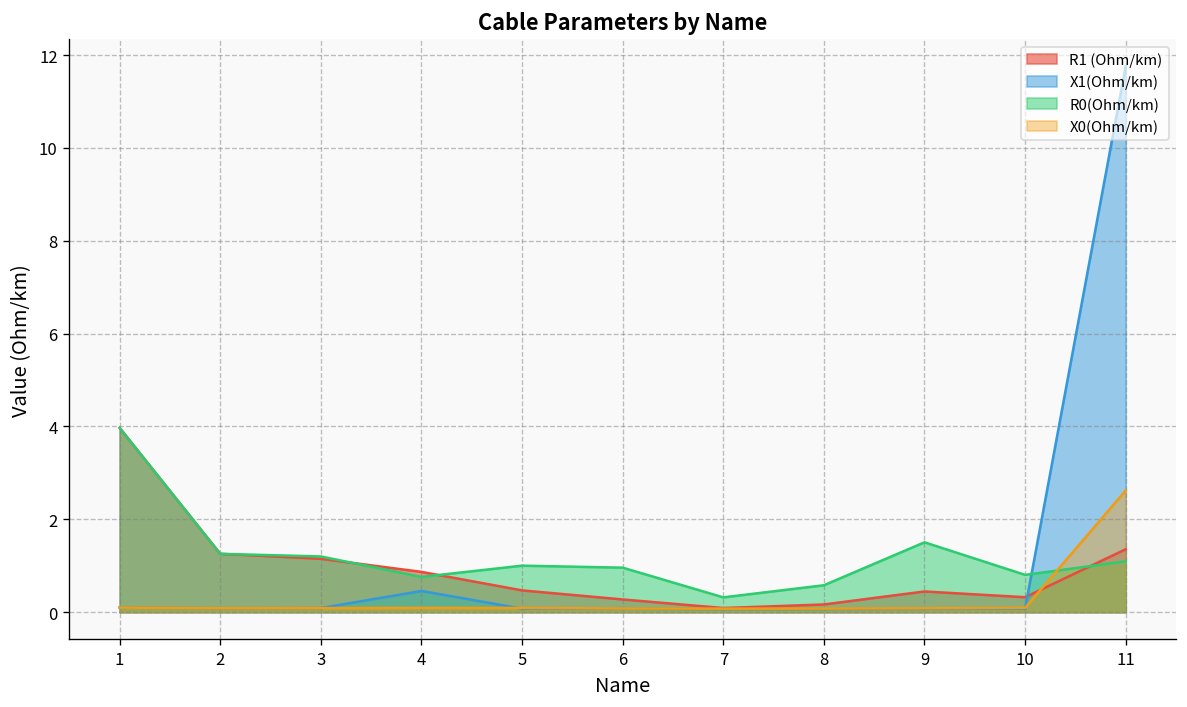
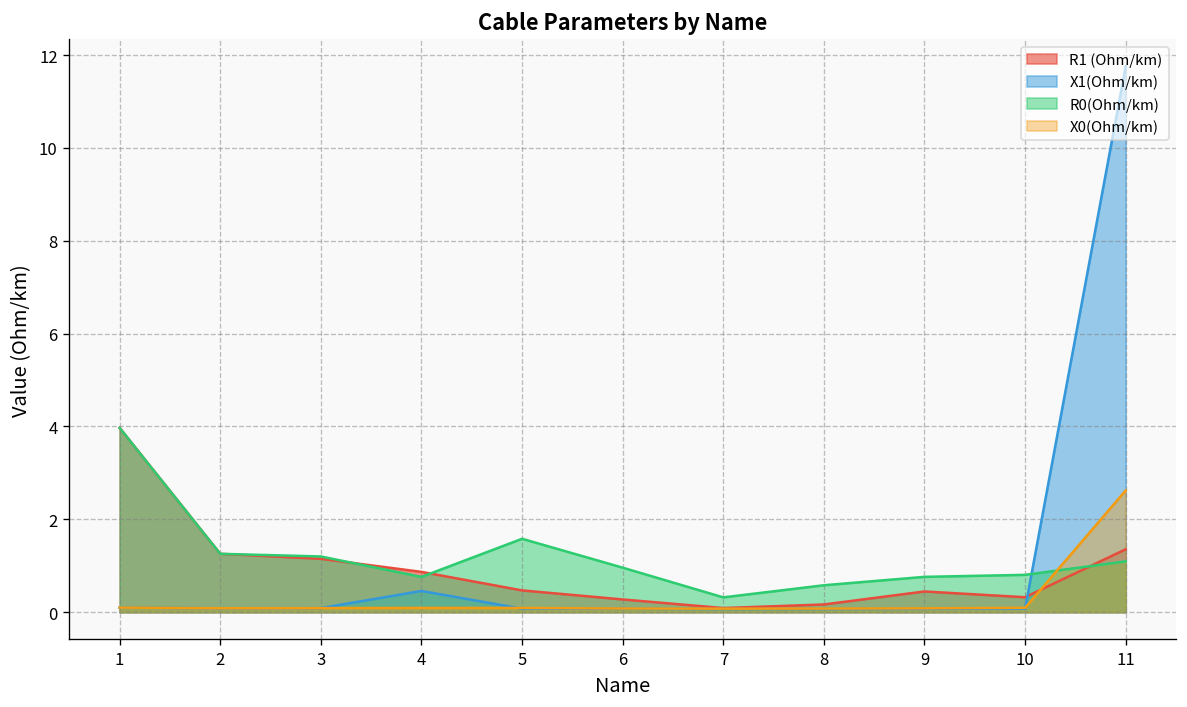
R0(Ohm/km), 5: 1.0 -> 1.6
R0(Ohm/km), 9: 1.5 -> 0.8
